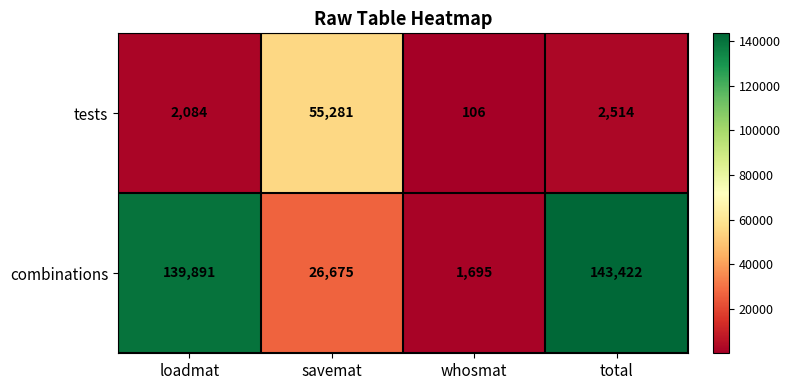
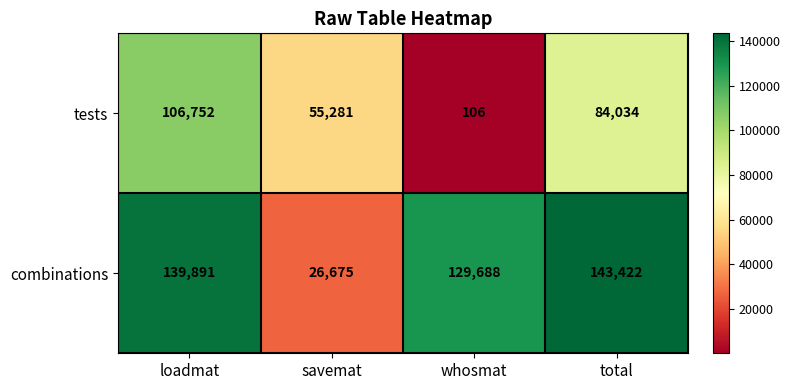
tests, loadmat: 2,084 -> 106,752
tests, total: 2,514 -> 84,034
combinations, whosmat: 1,695 -> 129,688
